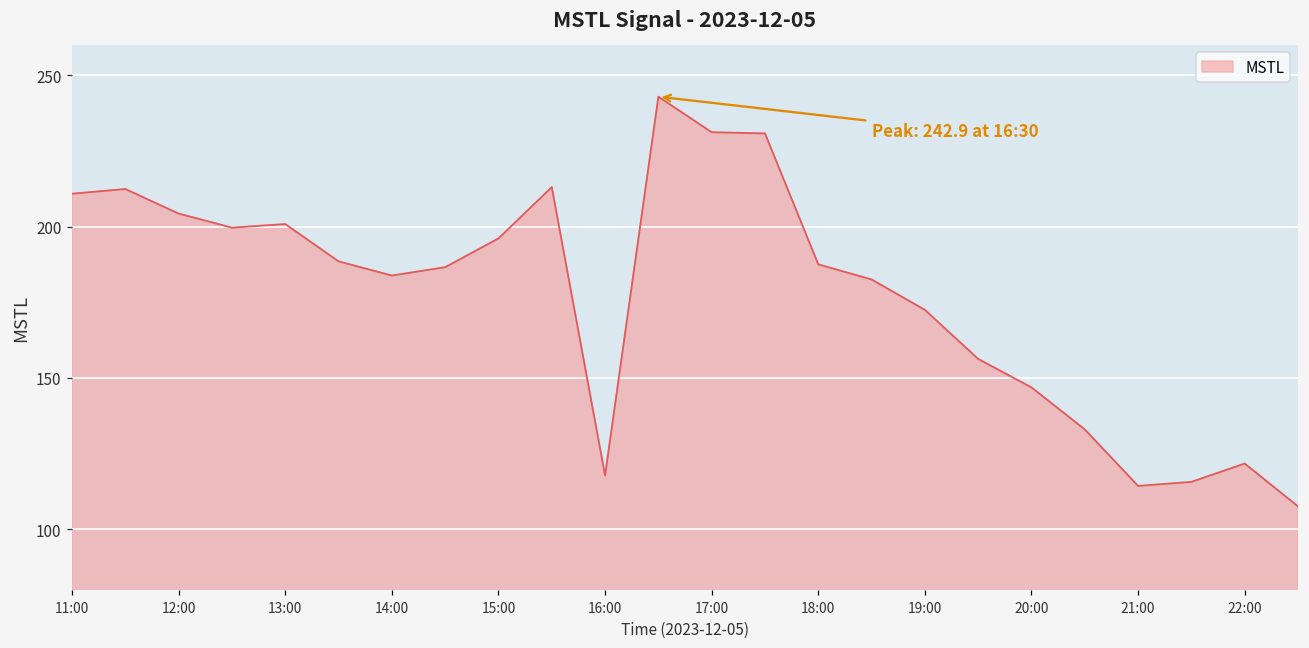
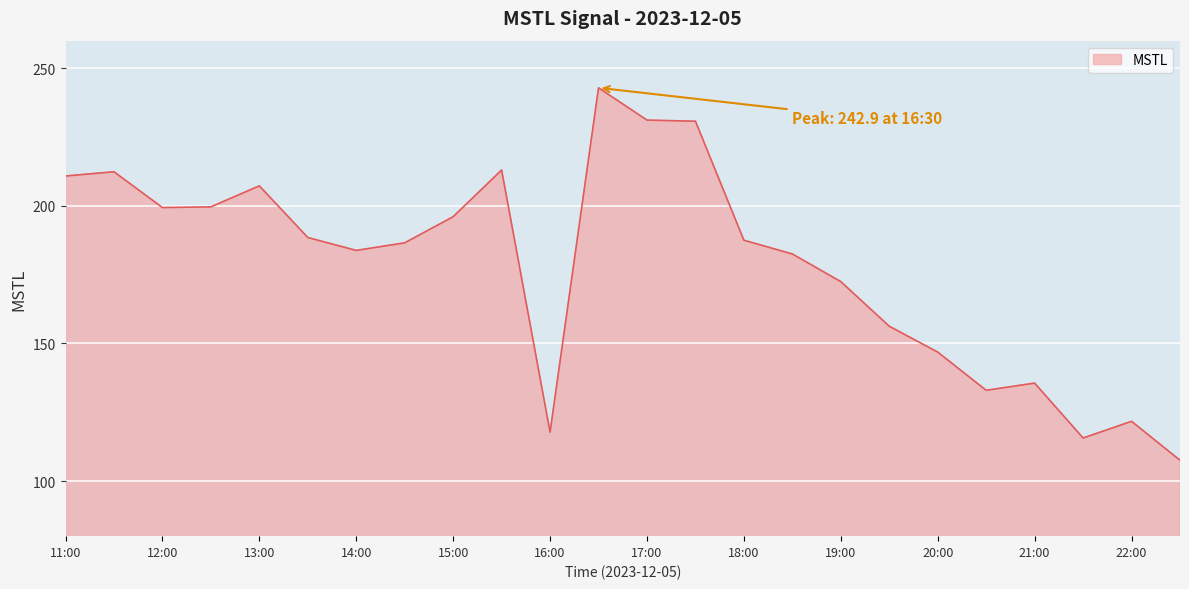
12:00: 204 -> 199
13:00: 201 -> 207
21:00: 114 -> 136
